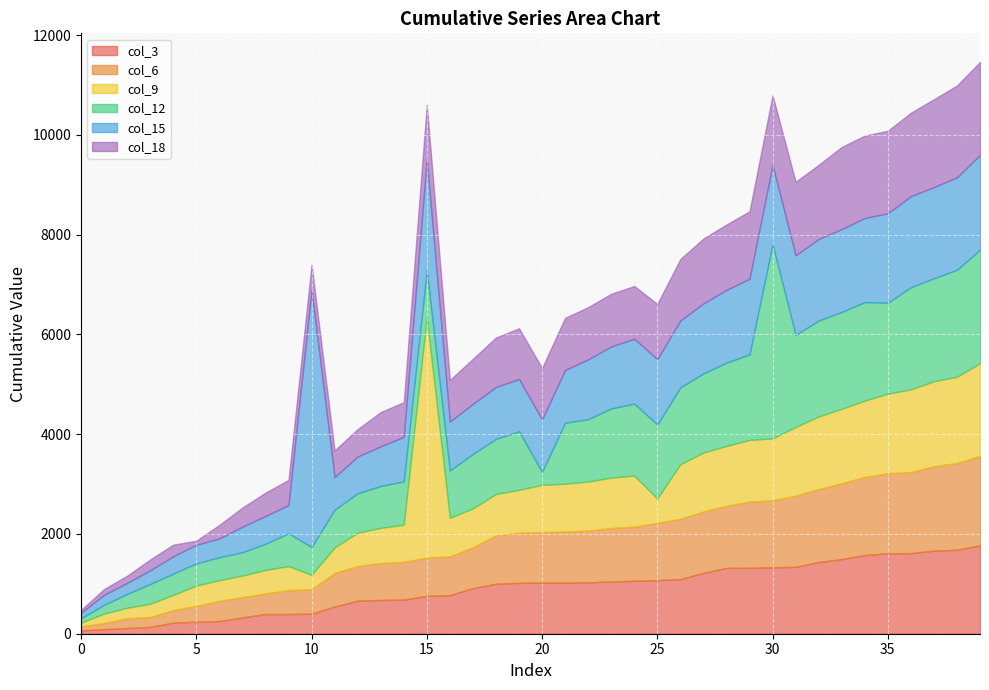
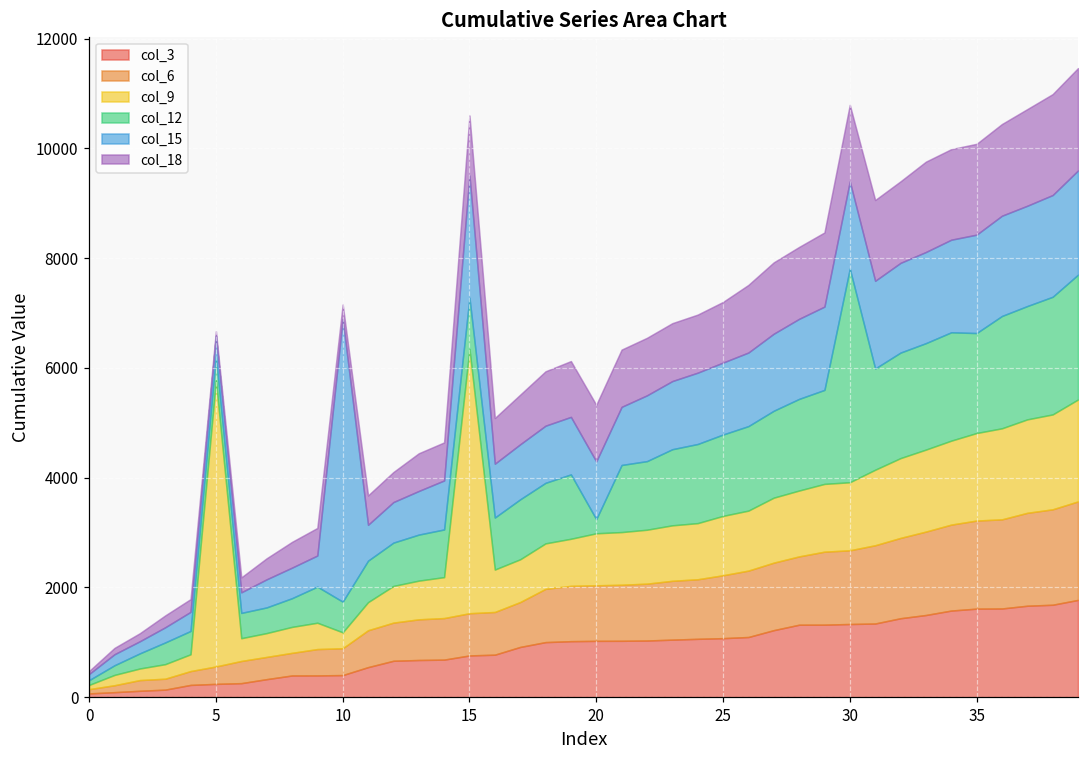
col_9, 5: 400 -> 5200
col_18, 10: 500 -> 300
col_9, 25: 500 -> 1100
